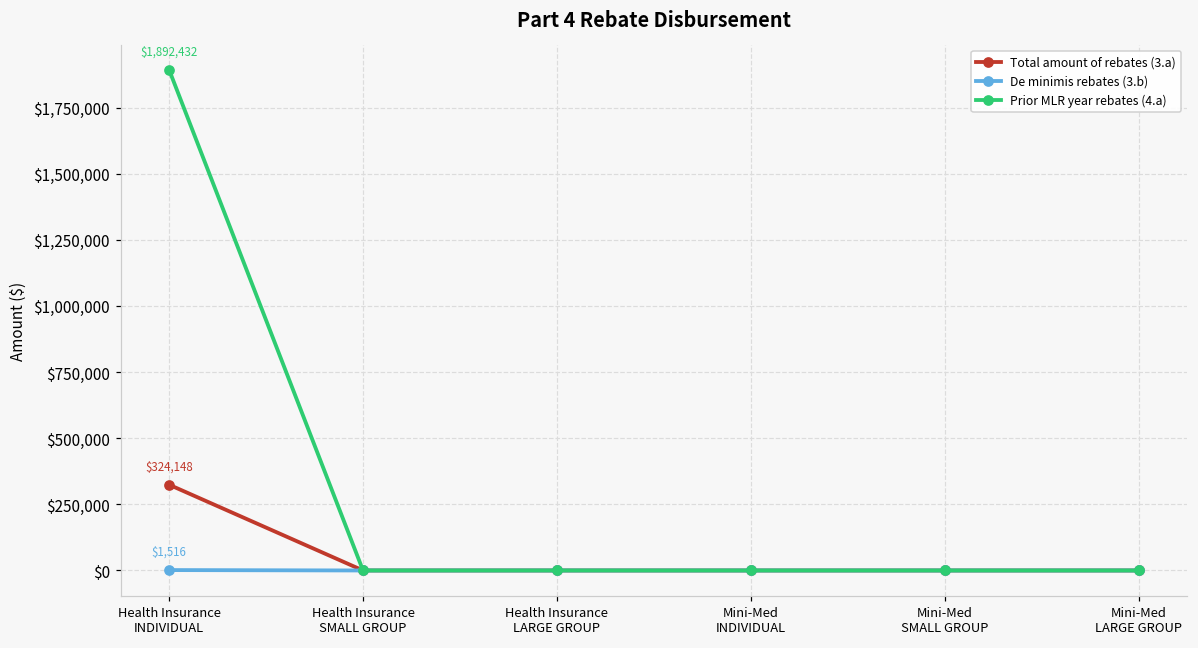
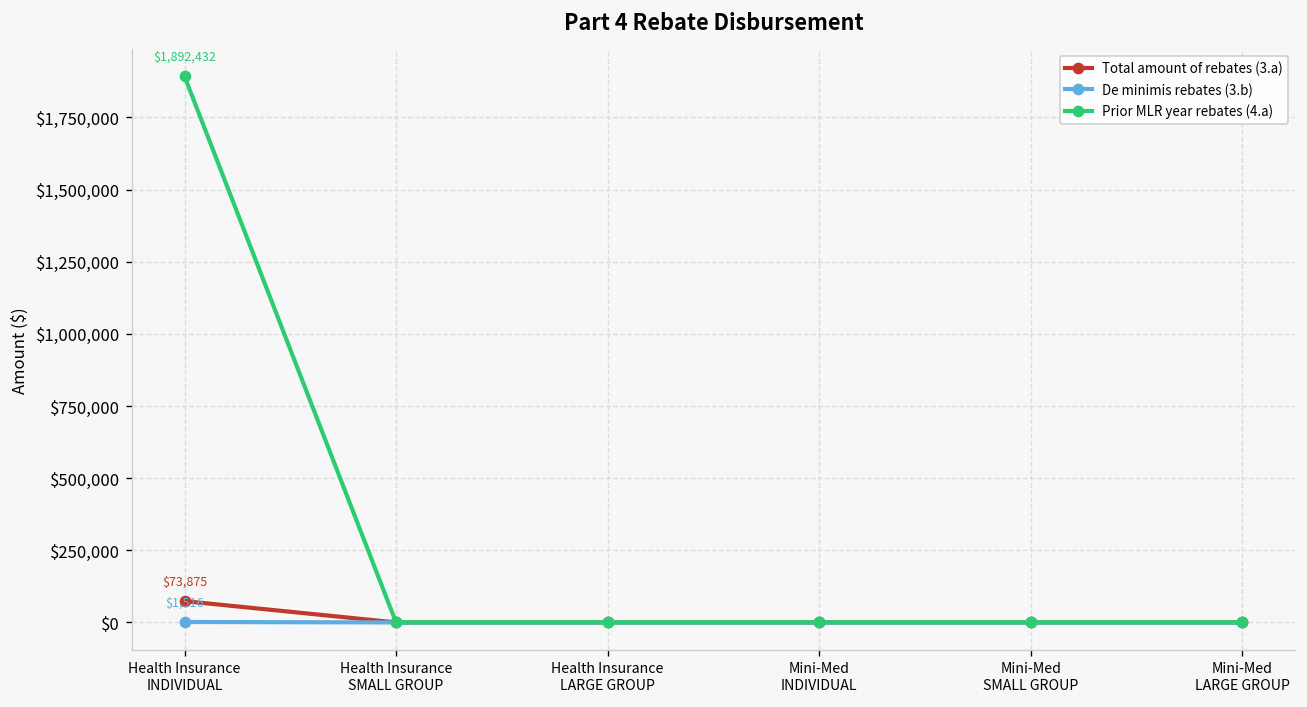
Total amount of rebates (3.a), Health Insurance INDIVIDUAL: $324,148 -> $73,875
